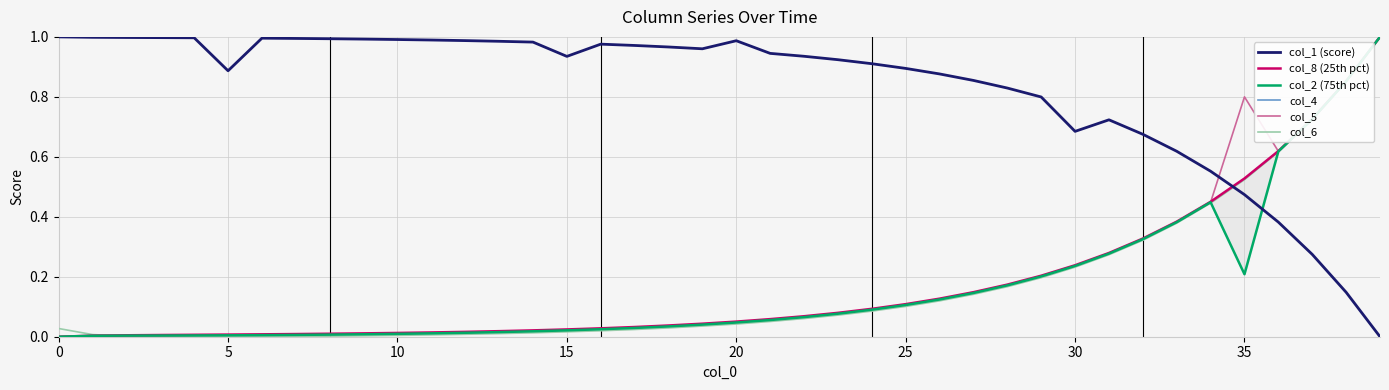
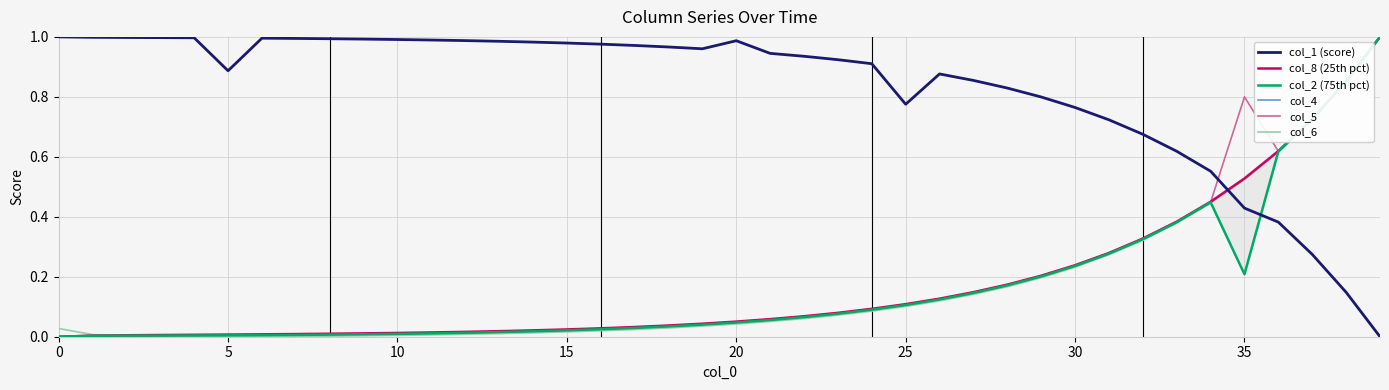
col_1 (score), 15: 0.93 -> 0.98
col_1 (score), 25: 0.89 -> 0.78
col_1 (score), 30: 0.68 -> 0.76
col_1 (score), 35: 0.47 -> 0.43
